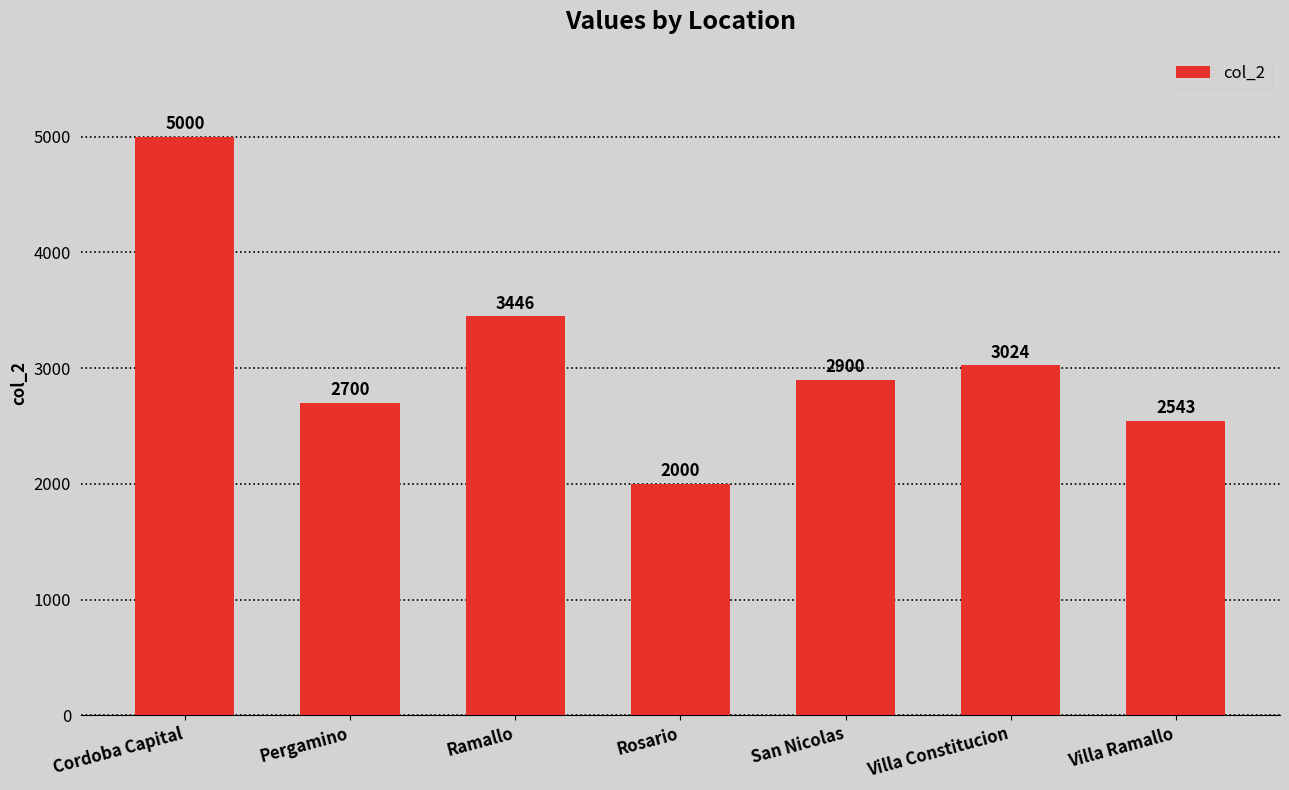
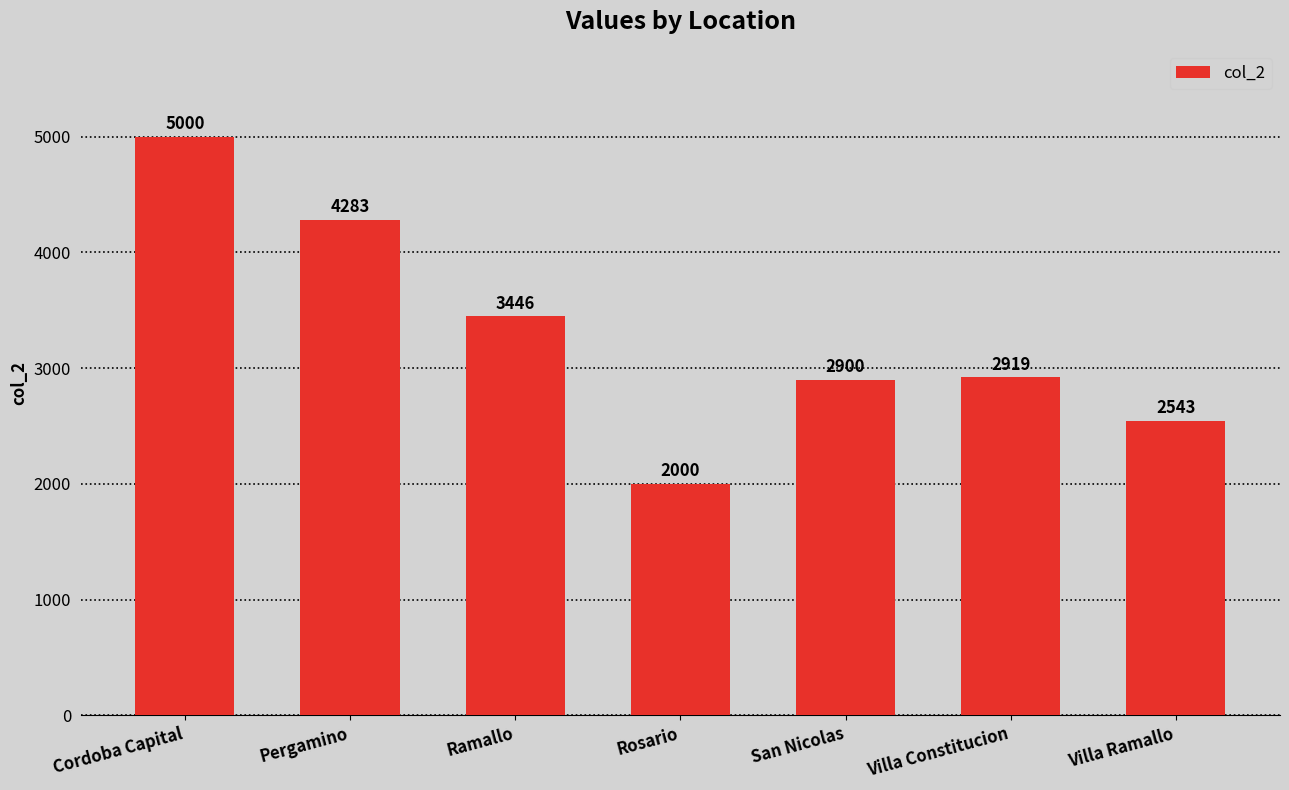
Pergamino: 2700 -> 4283
Villa Constitucion: 3024 -> 2919
